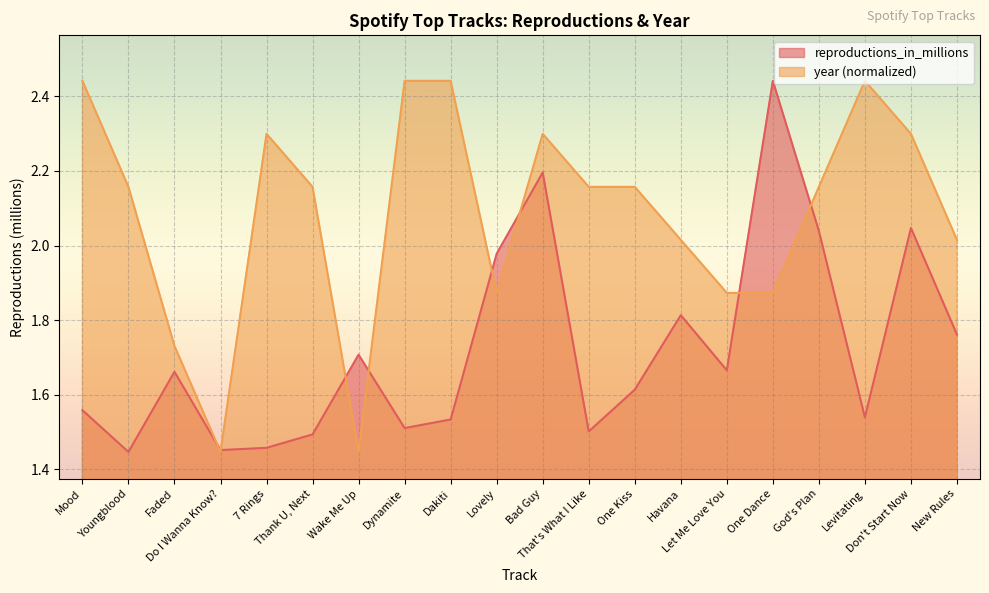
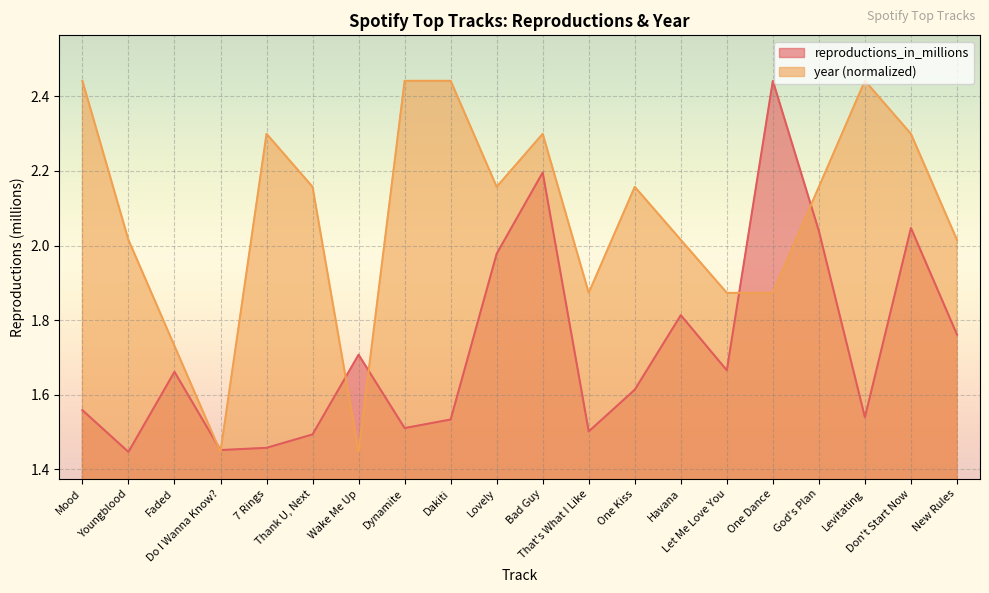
year (normalized), Youngblood: 2.16 -> 2.02
year (normalized), Lovely: 1.87 -> 2.16
year (normalized), That's What I Like: 2.16 -> 1.87
